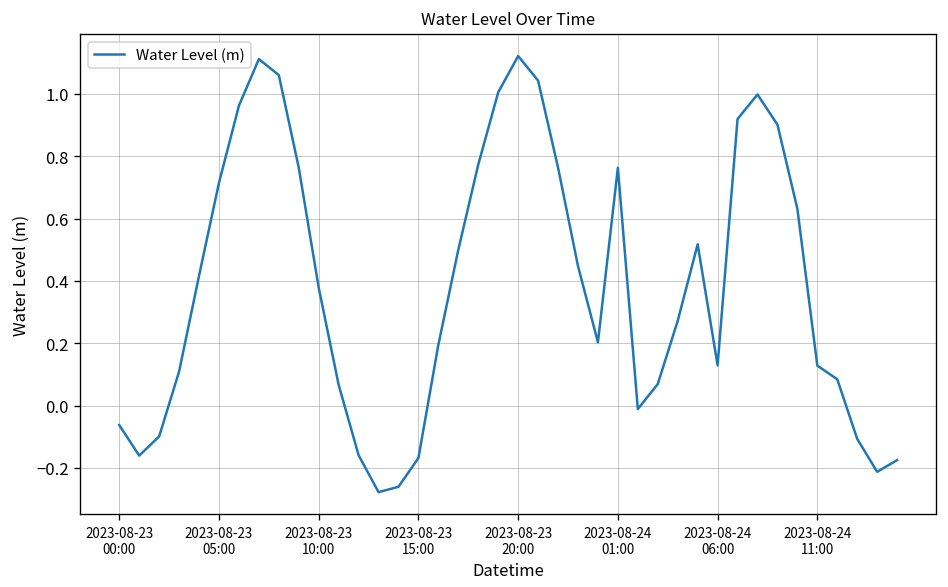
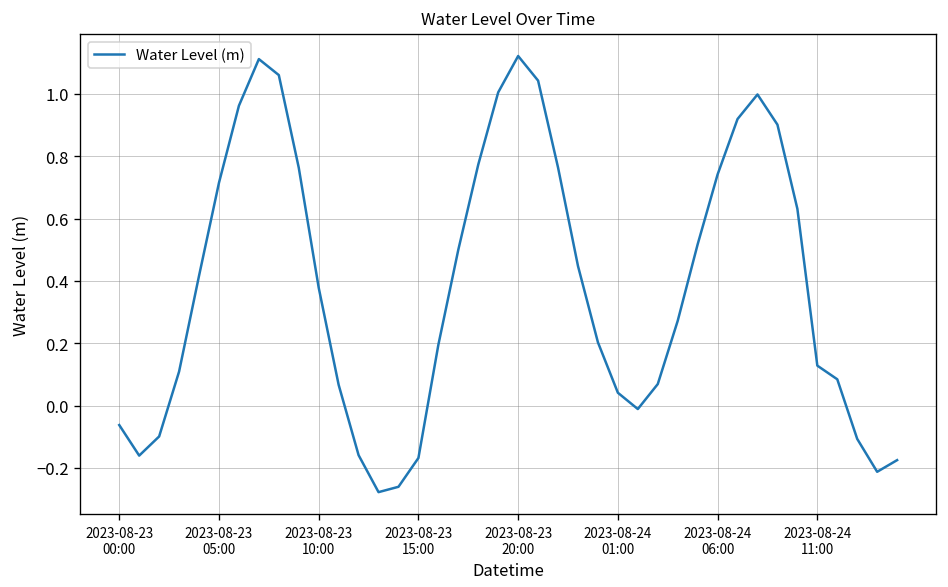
2023-08-24 01:00: 0.76 -> 0.04
2023-08-24 06:00: 0.13 -> 0.74
